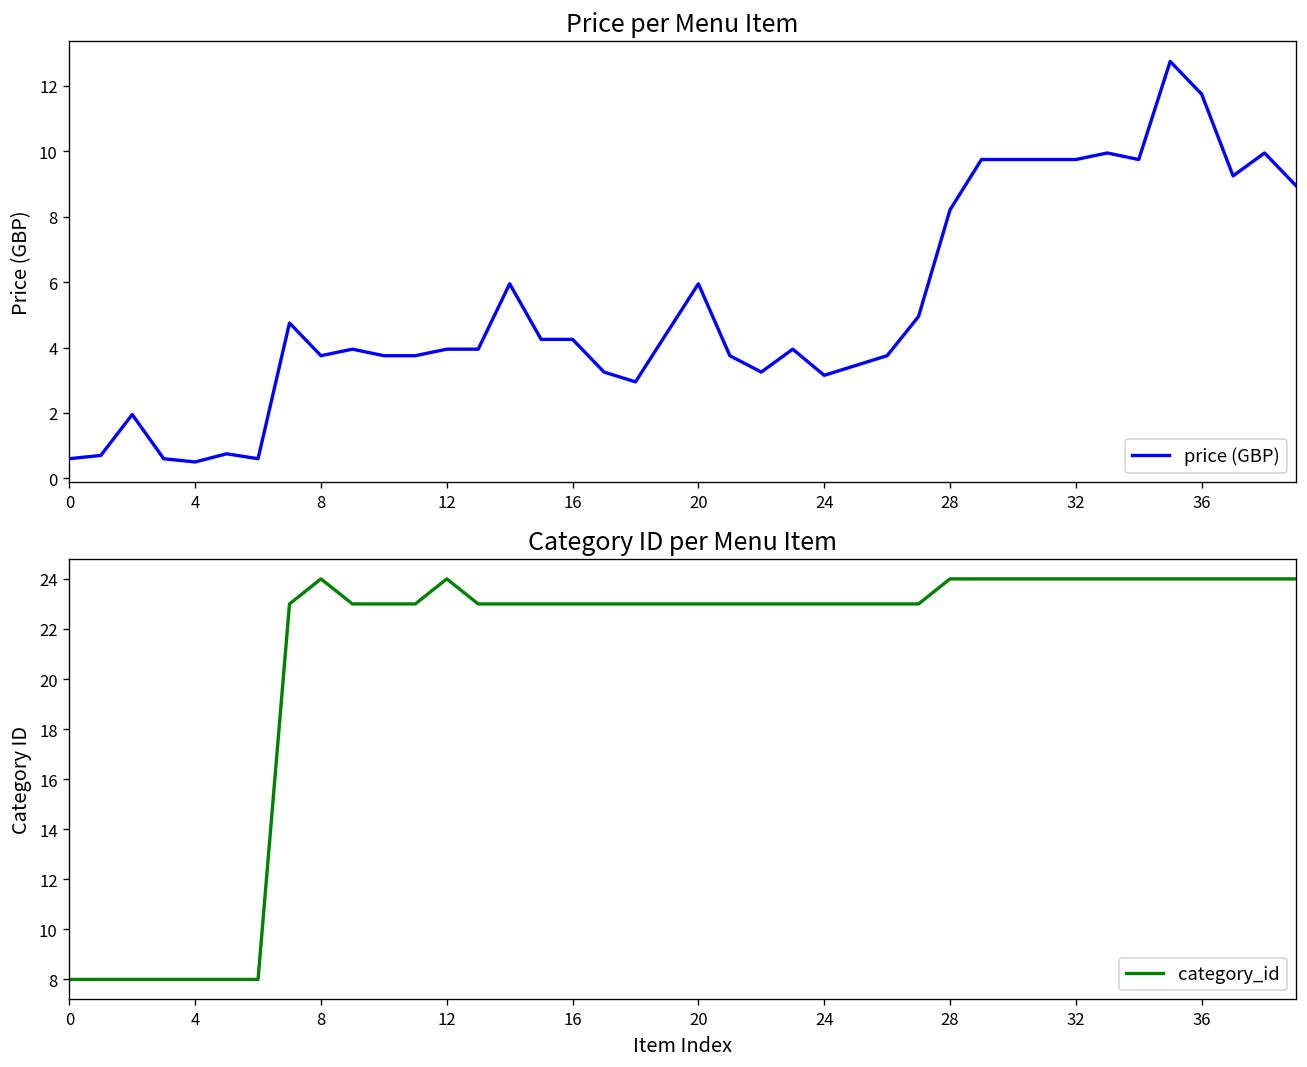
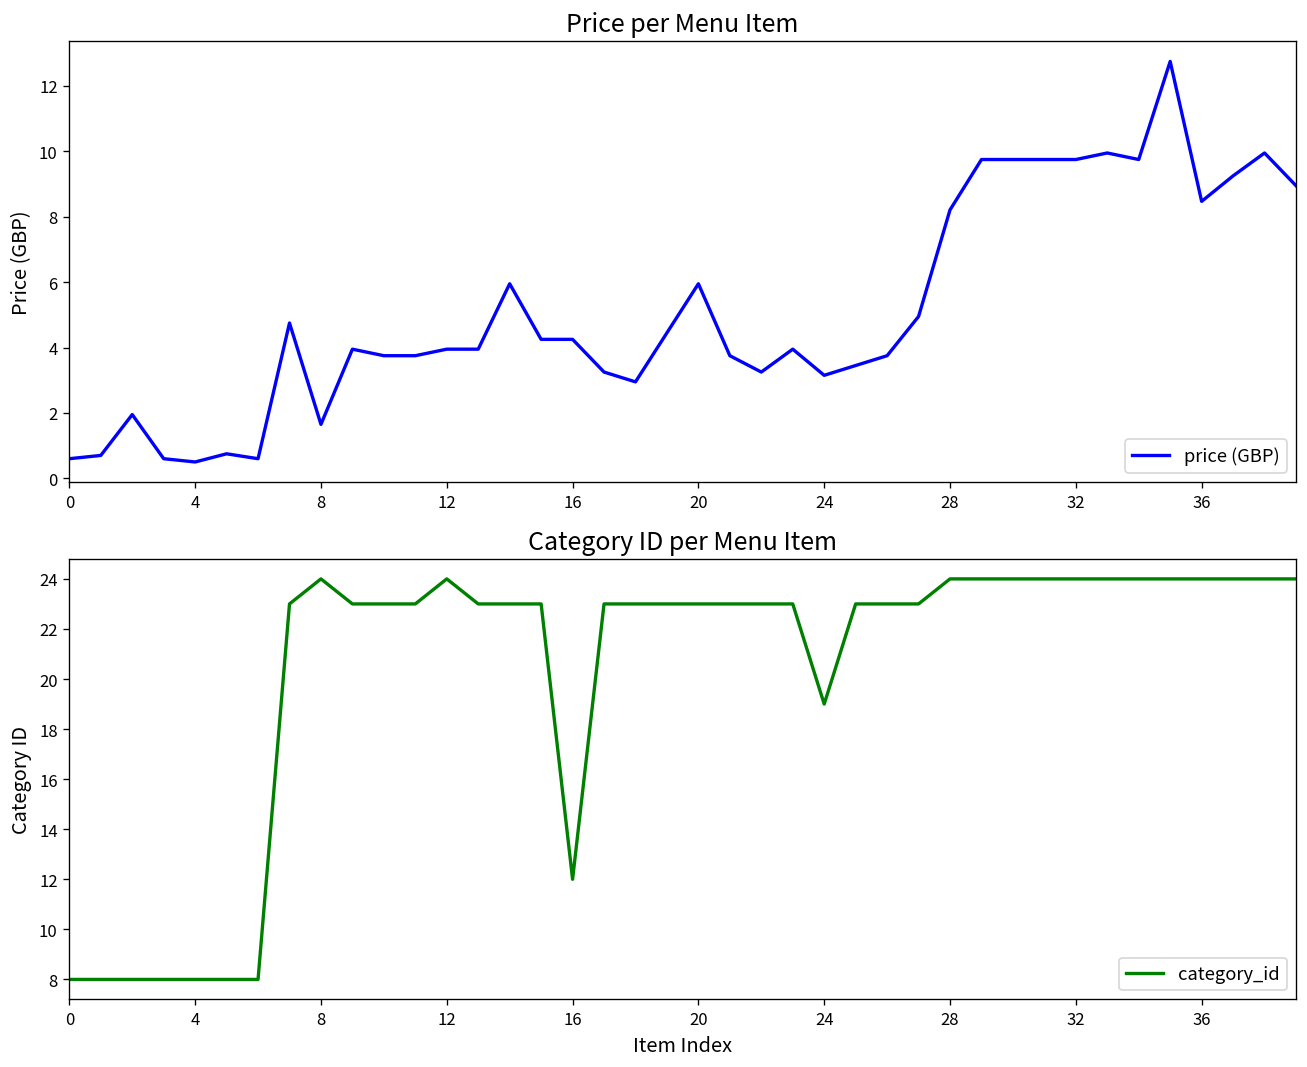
Price per Menu Item, 8: 3.8 -> 1.7
Price per Menu Item, 36: 11.8 -> 8.5
Category ID per Menu Item, 16: 23 -> 12
Category ID per Menu Item, 24: 23 -> 19
